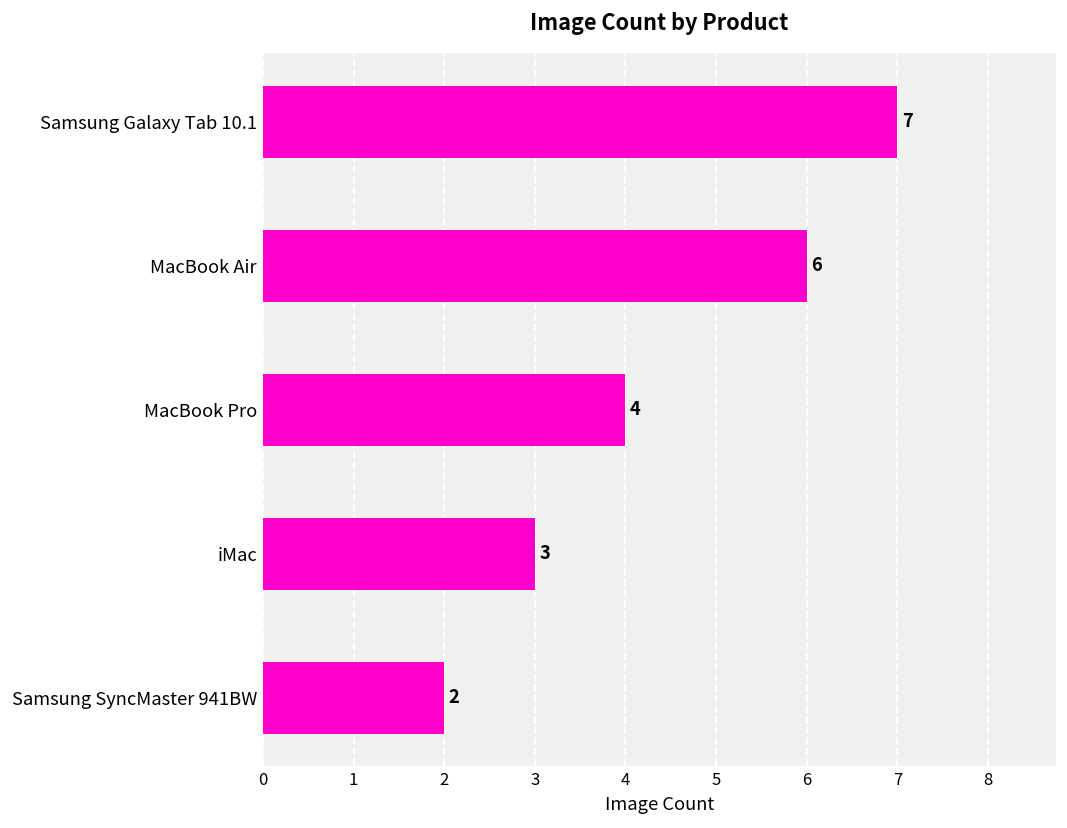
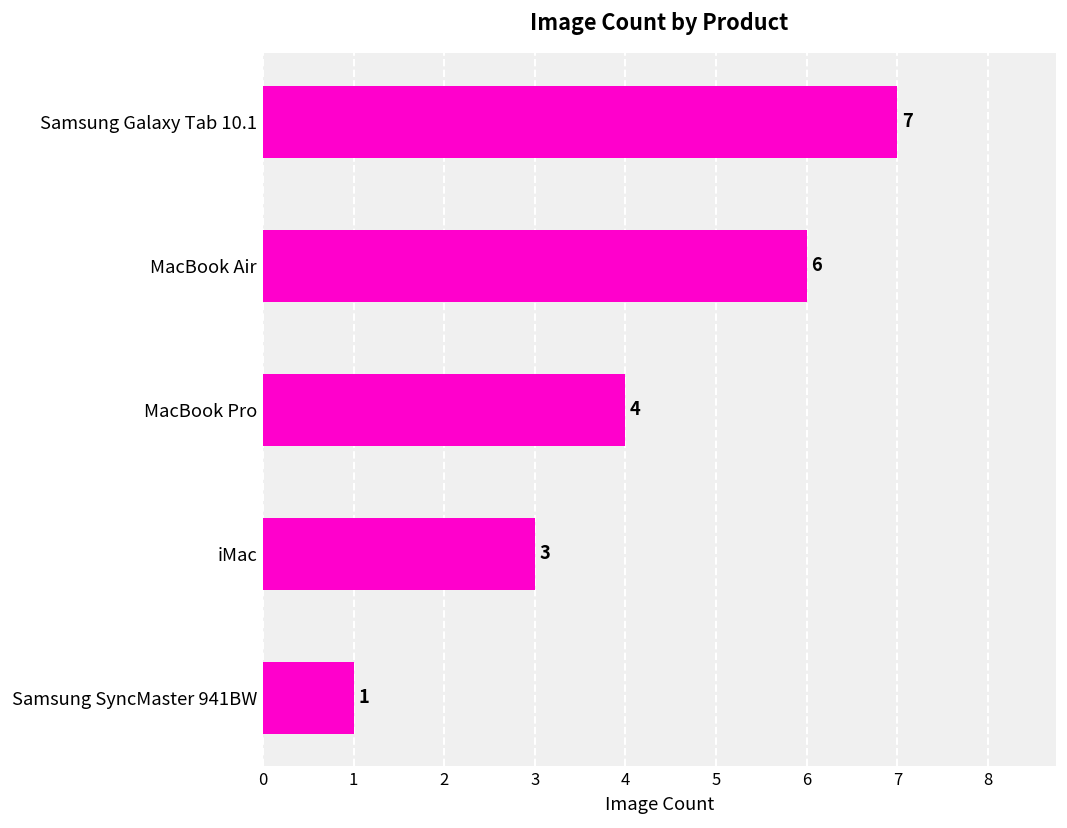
Samsung SyncMaster 941BW: 2 -> 1
